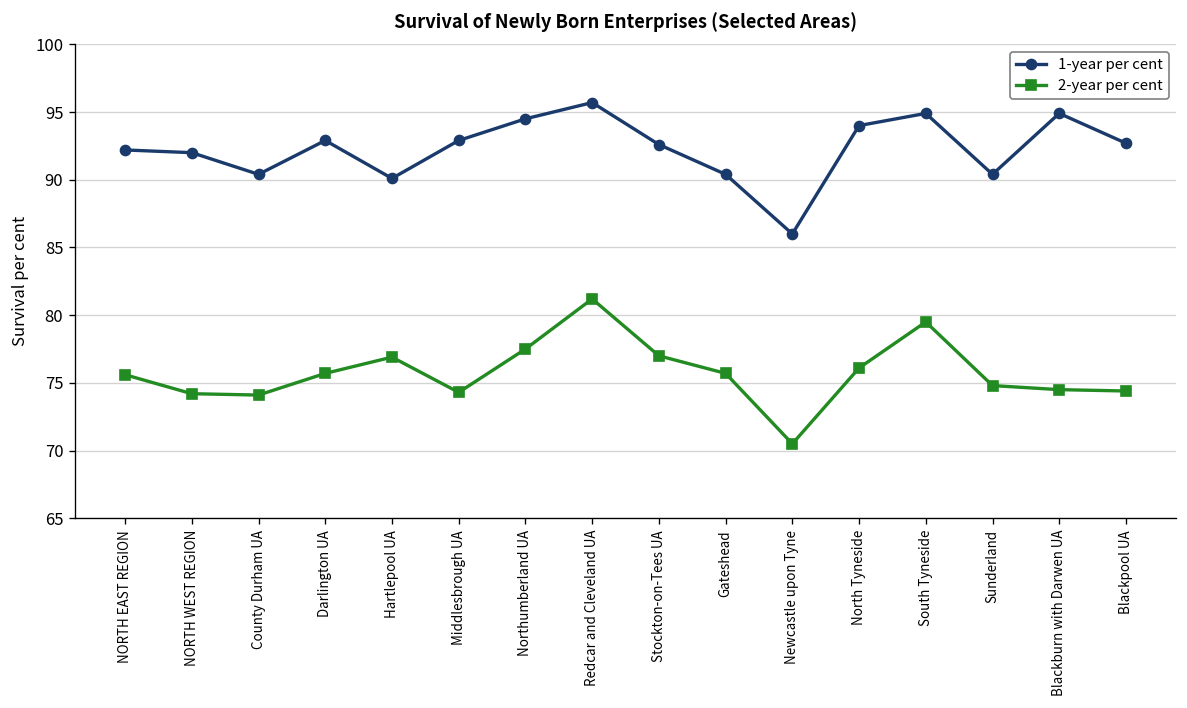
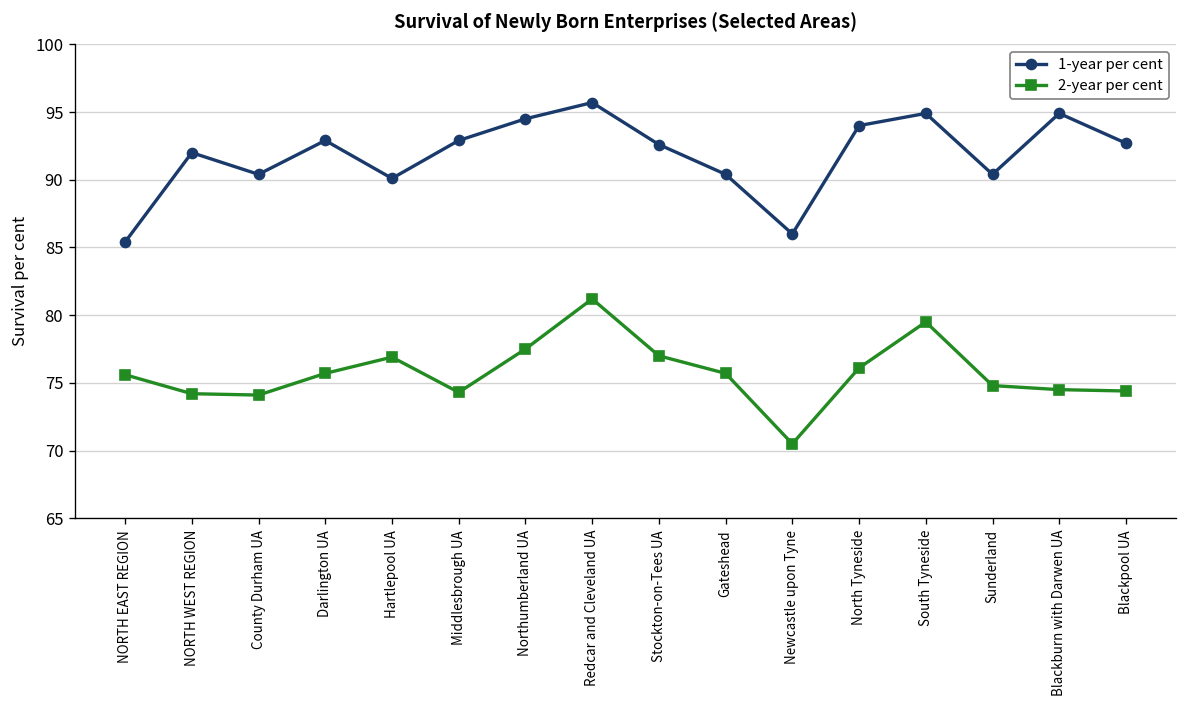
1-year per cent, NORTH EAST REGION: 92.2 -> 85.4
